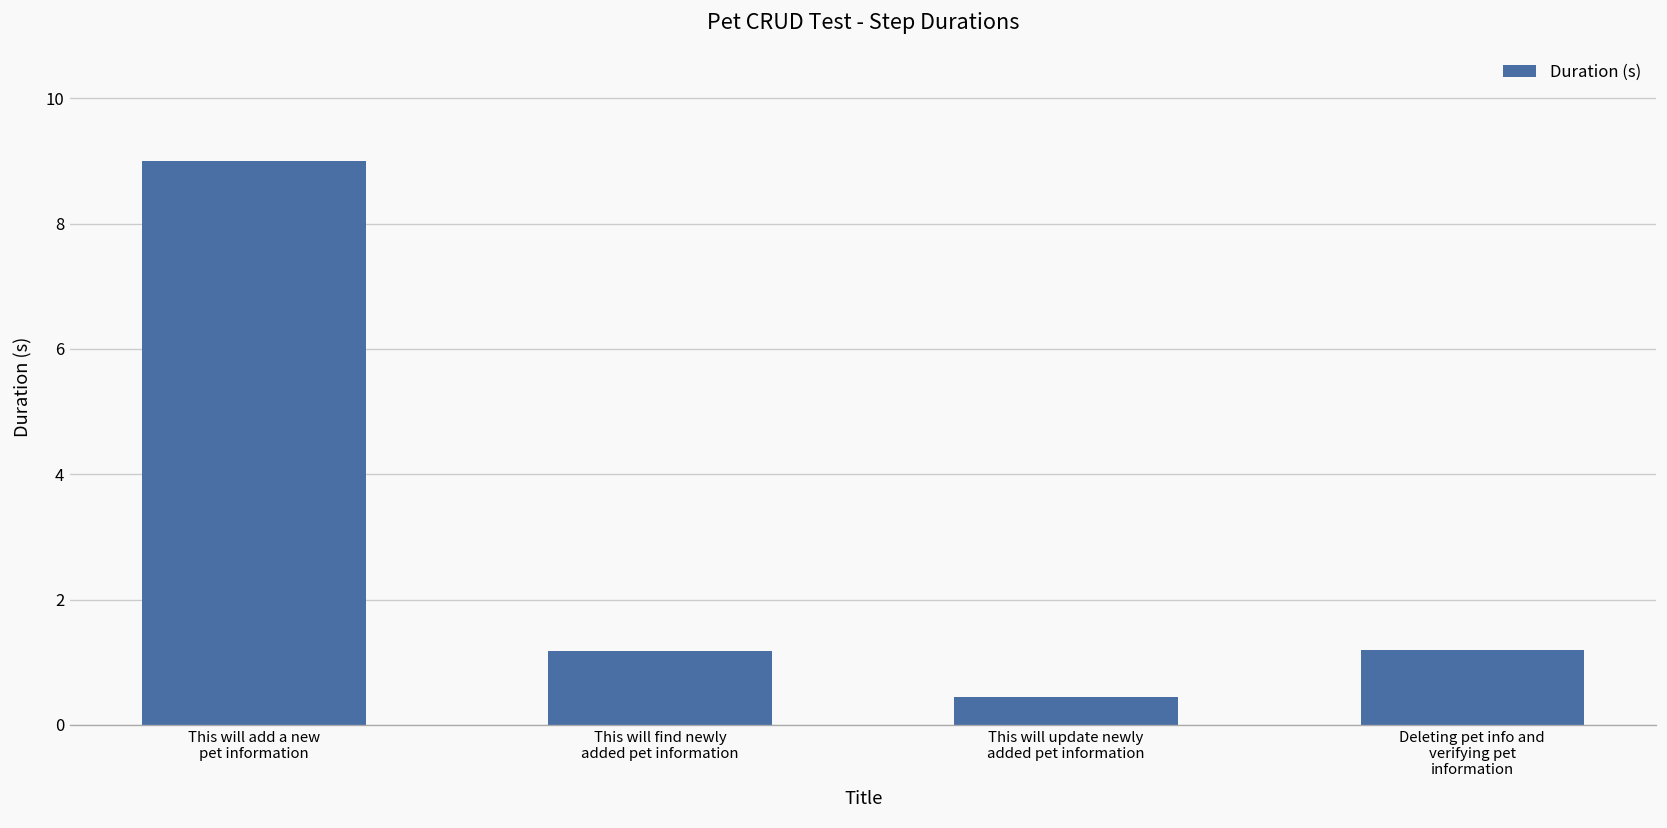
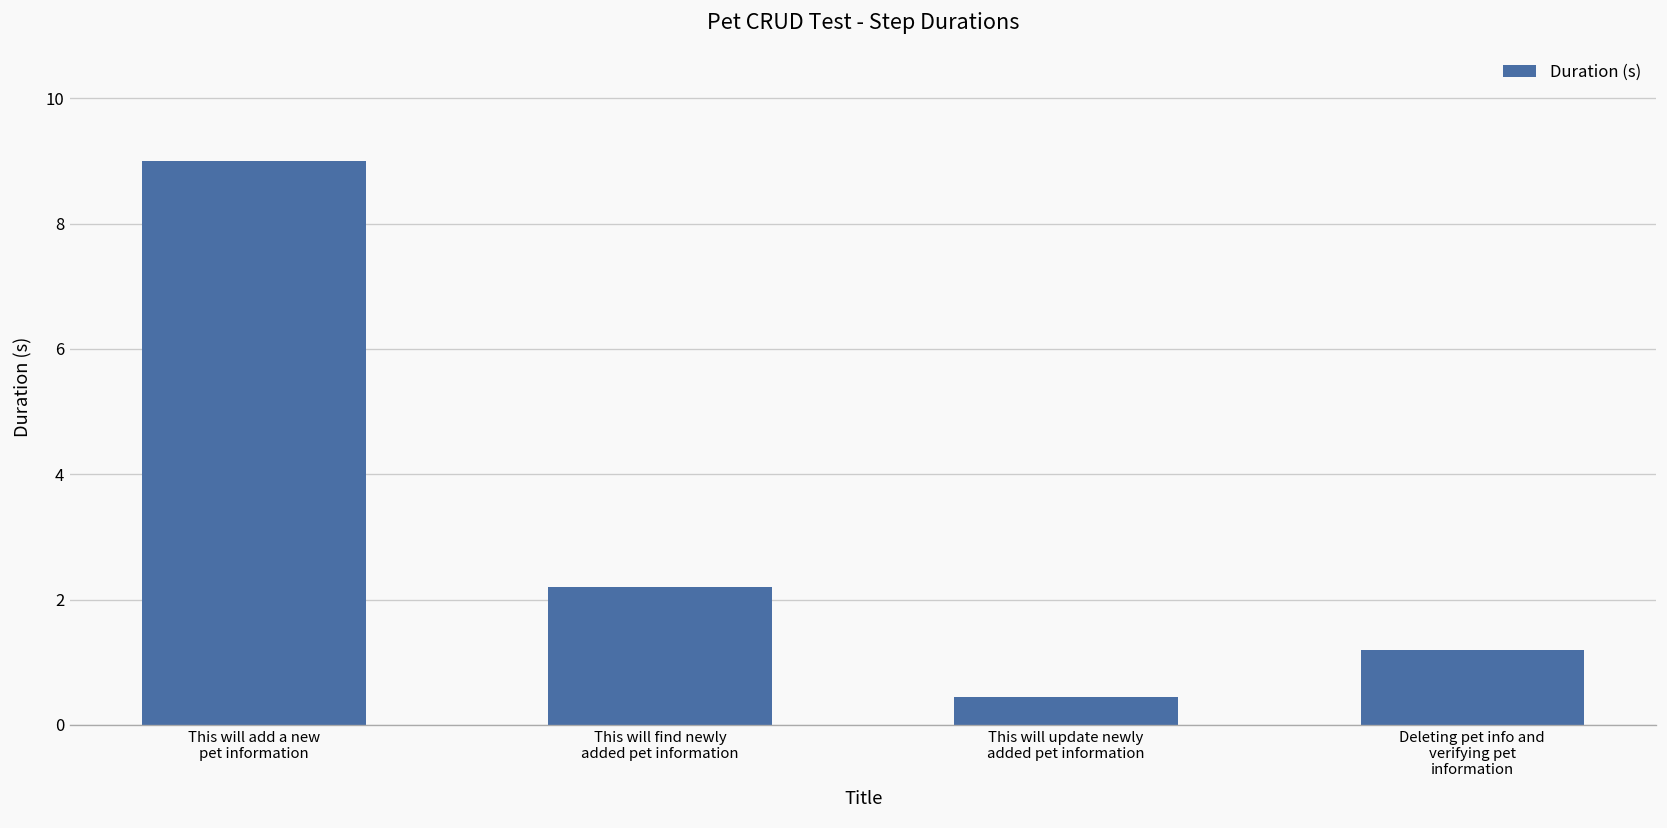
This will find newly added pet information: 1.2 -> 2.2
